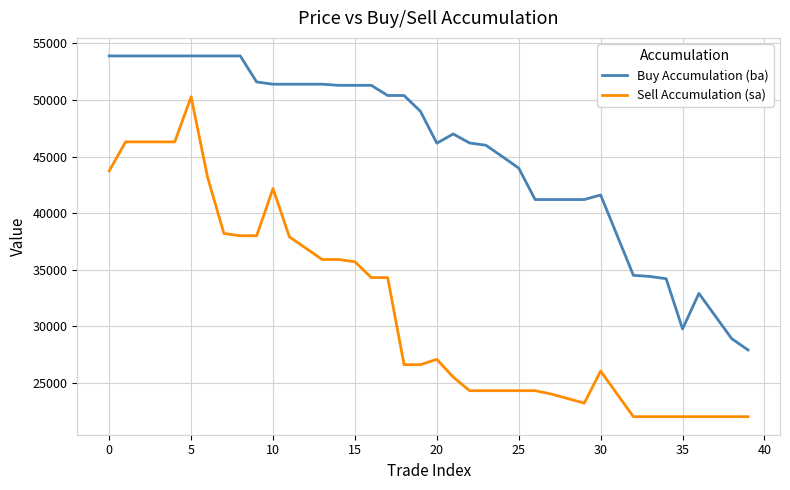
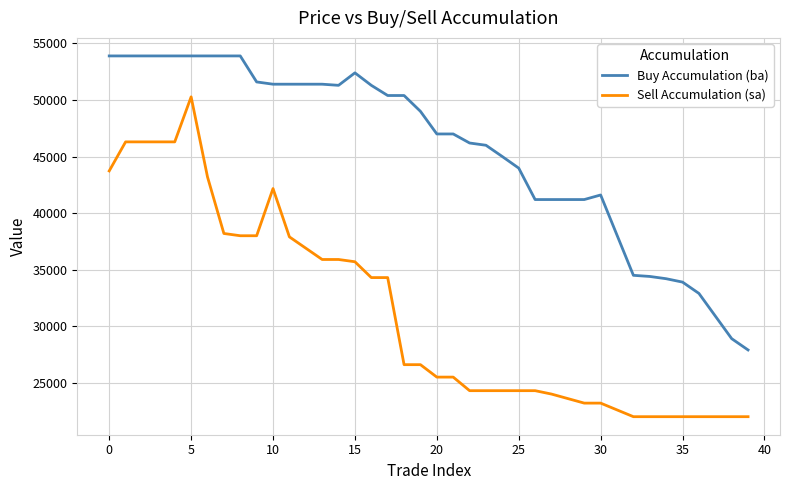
Buy Accumulation (ba), 15: 51300 -> 52400
Buy Accumulation (ba), 20: 46200 -> 47000
Sell Accumulation (sa), 20: 27100 -> 25500
Sell Accumulation (sa), 30: 26000 -> 23200
Buy Accumulation (ba), 35: 29800 -> 33900
